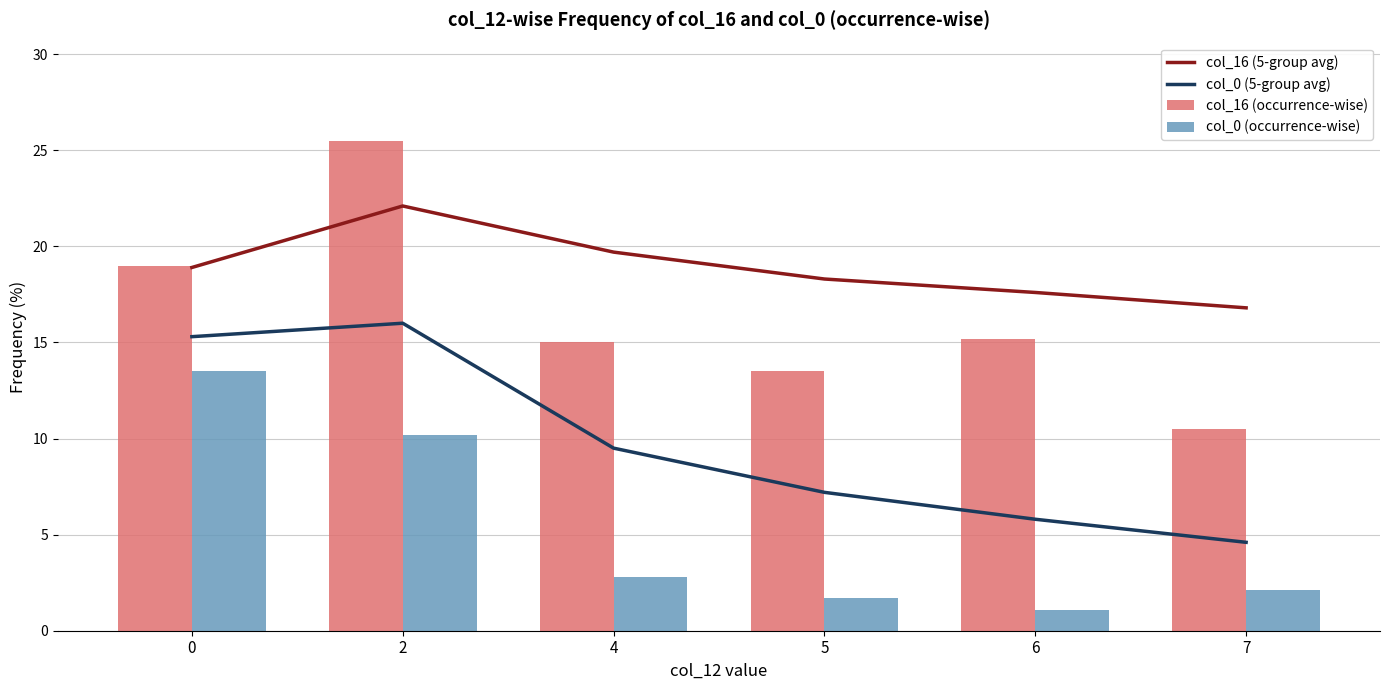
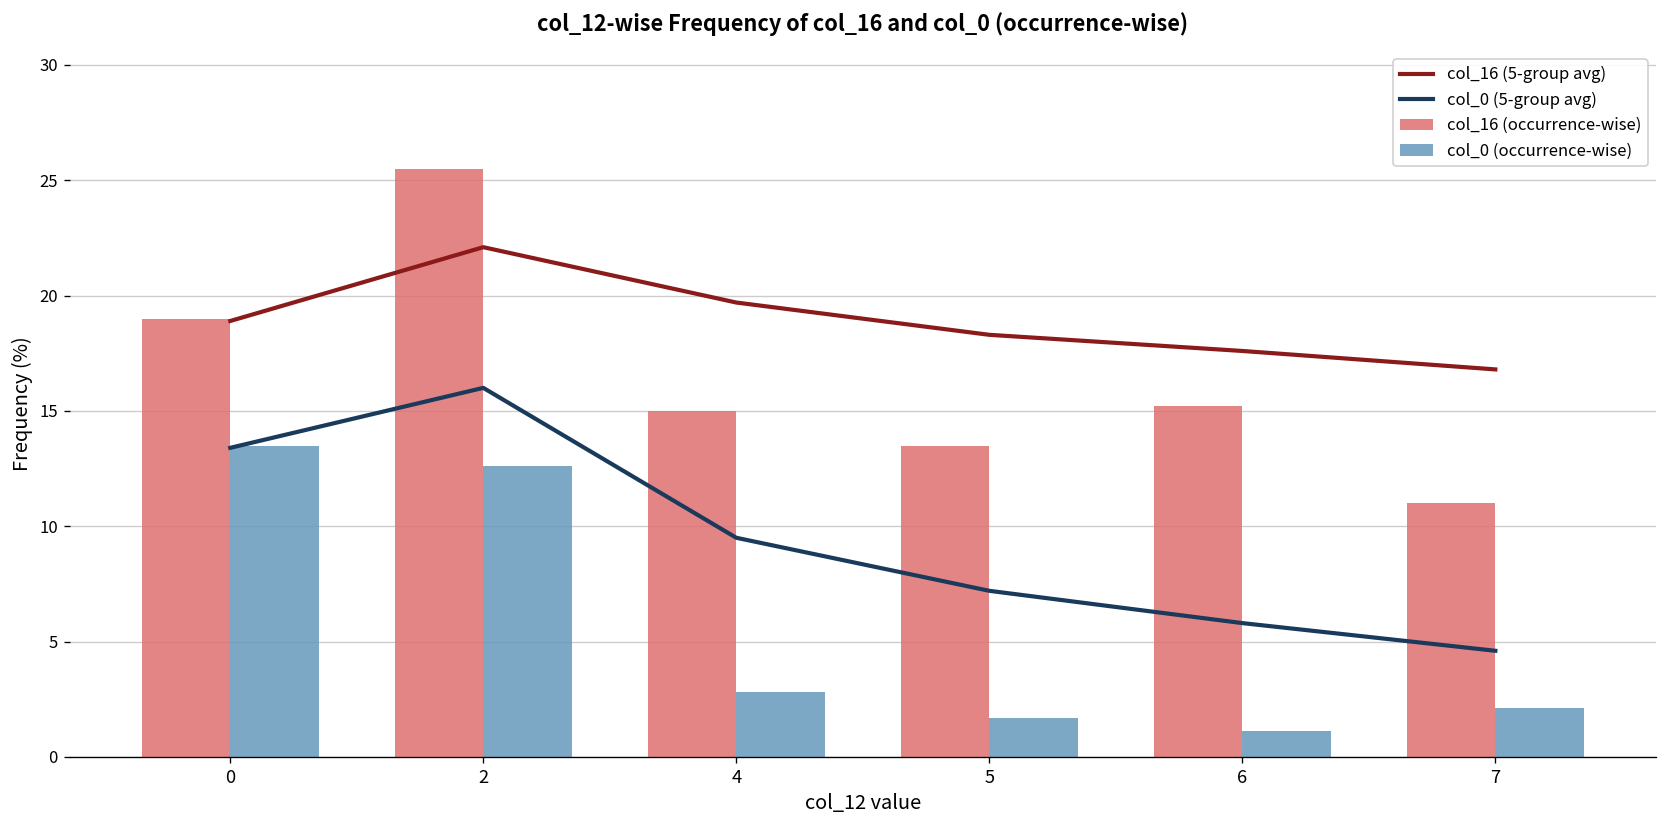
col_0 (5-group avg), 0: 15.3 -> 13.4
col_0 (occurrence-wise), 2: 10.2 -> 12.6
col_16 (occurrence-wise), 7: 10.5 -> 11.0
